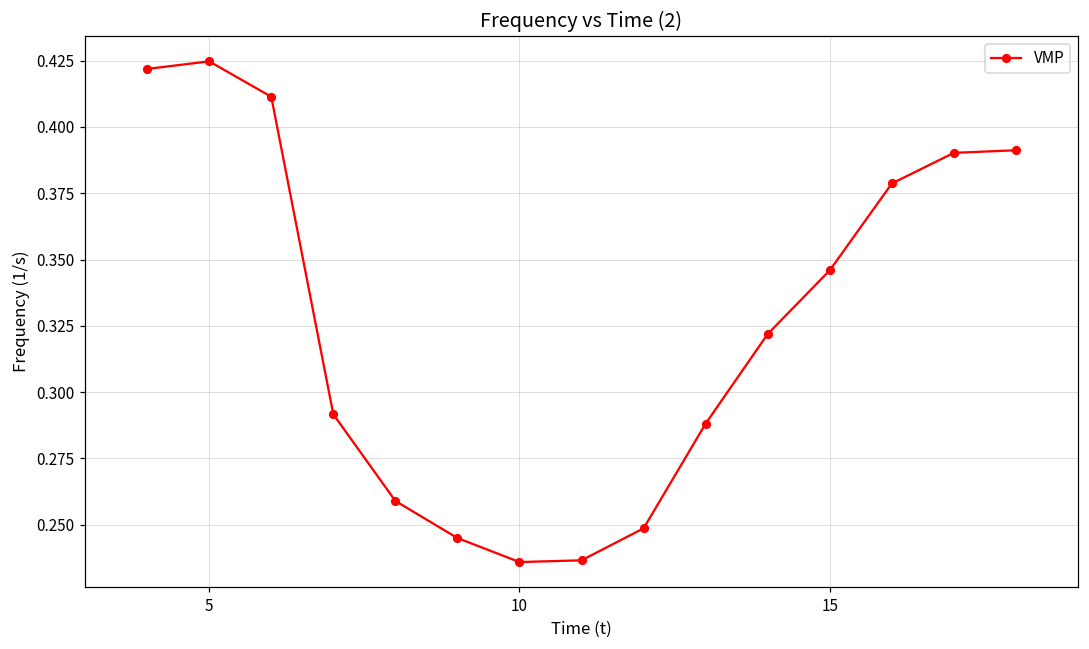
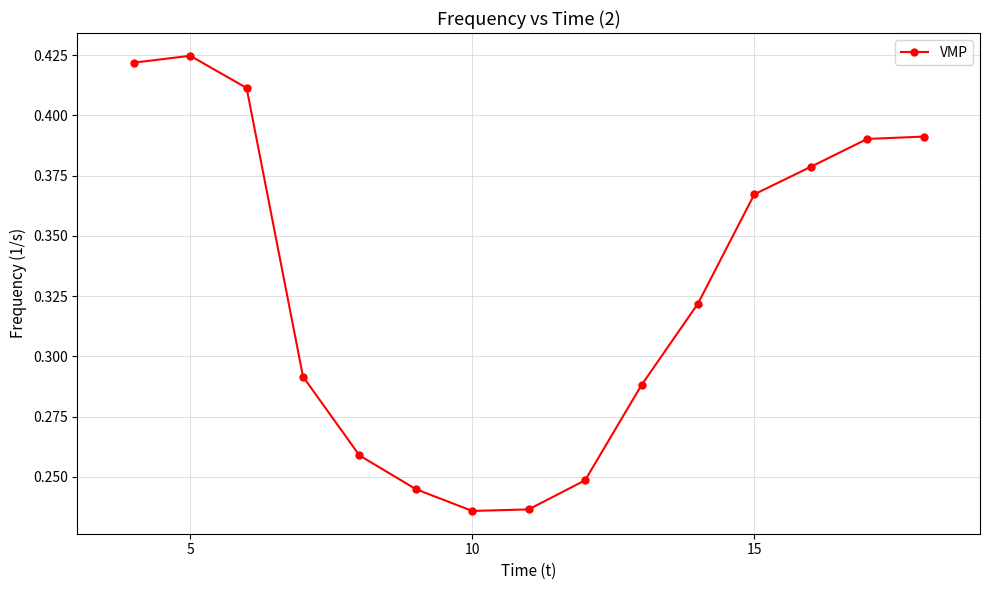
15: 0.346 -> 0.367
